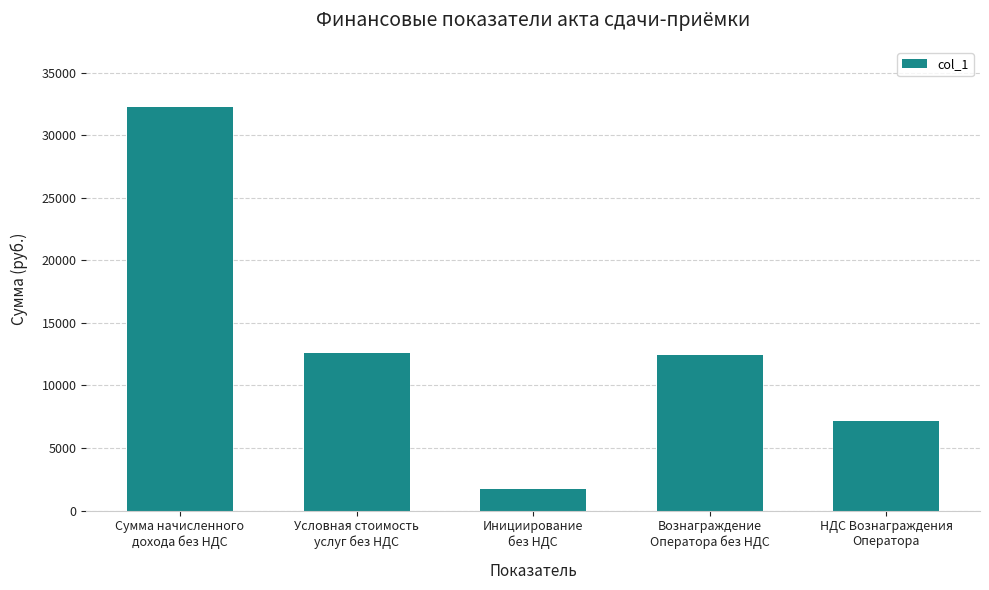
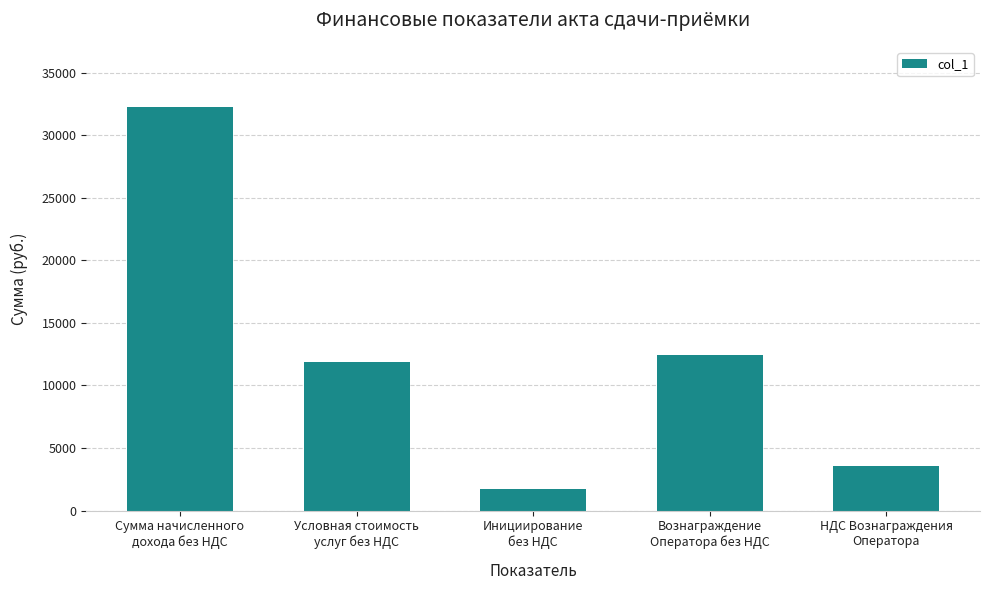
Условная стоимость услуг без НДС: 12600 -> 11800
НДС Вознаграждения Оператора: 7100 -> 3600
